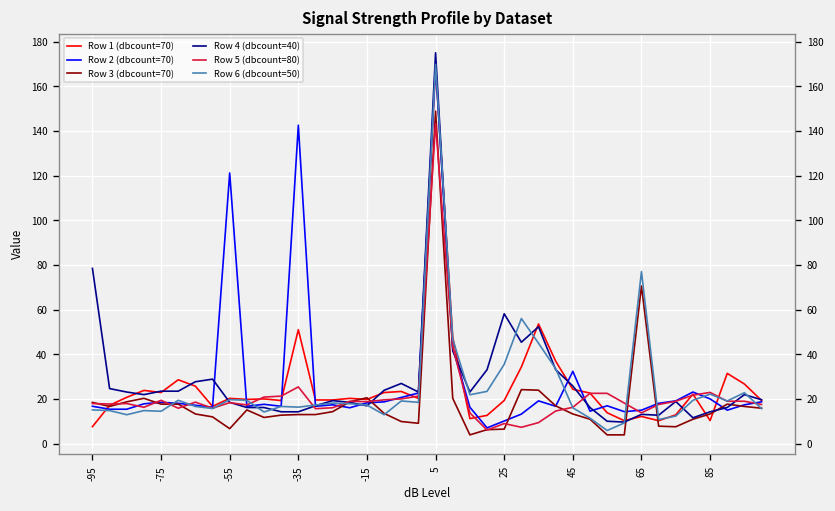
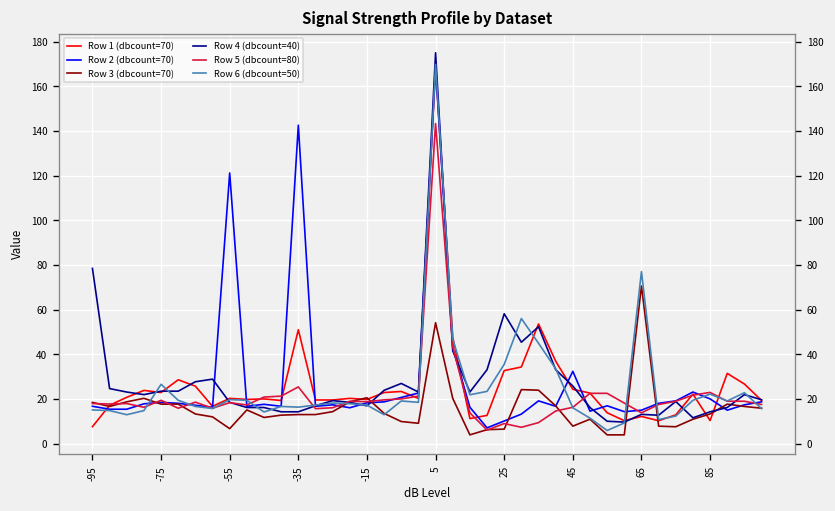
Row 6 (dbcount=50), -75: 14 -> 27
Row 3 (dbcount=70), 5: 149 -> 54
Row 1 (dbcount=70), 25: 19 -> 33
Row 3 (dbcount=70), 45: 13 -> 8
